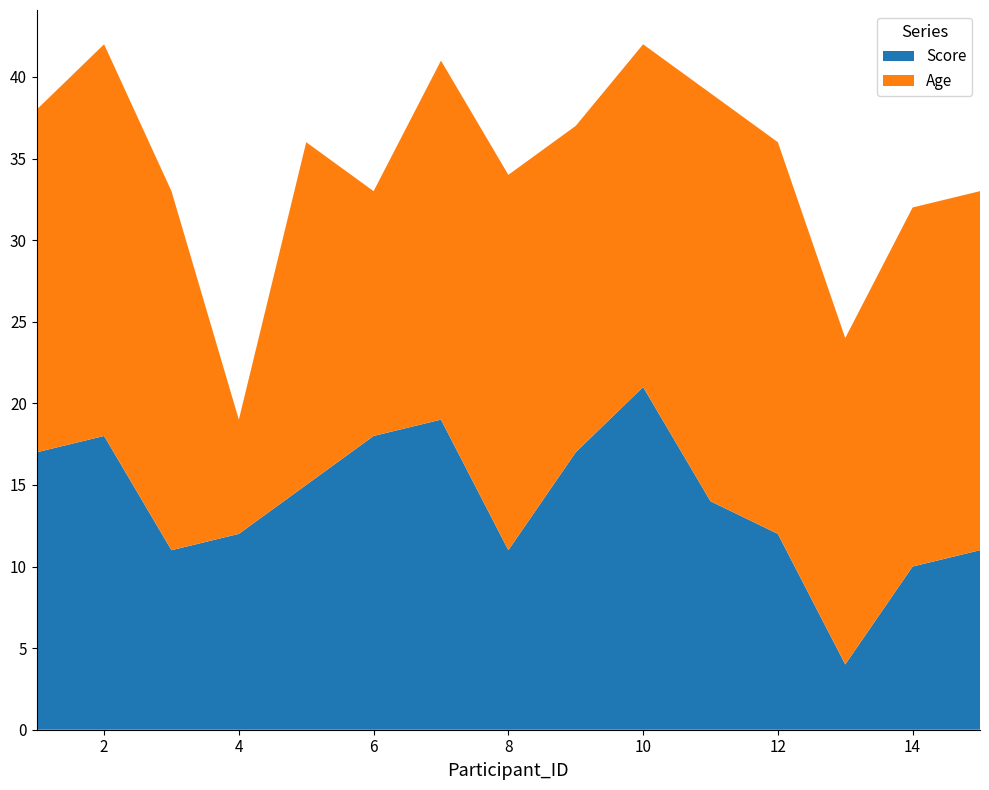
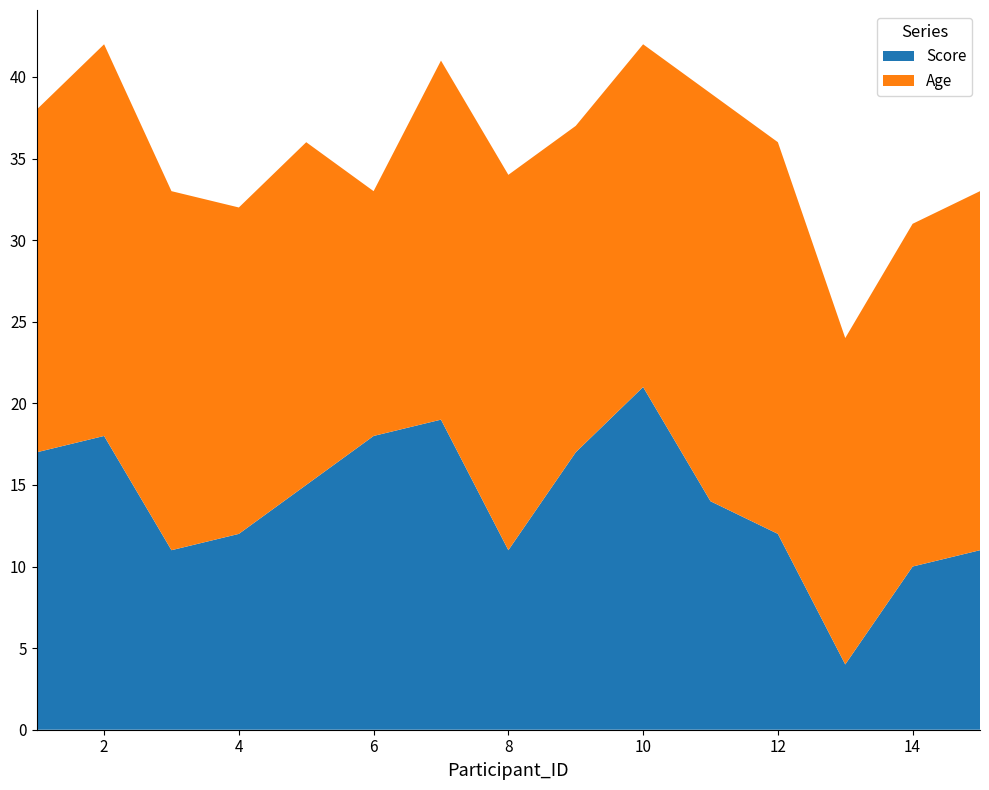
Age, 4: 7 -> 20
Age, 14: 22 -> 21
